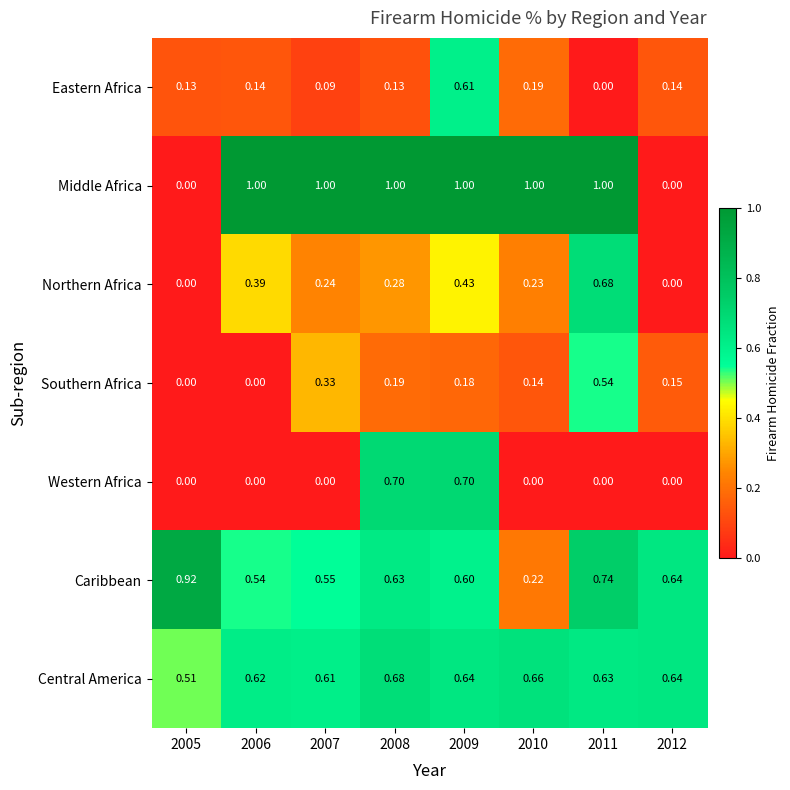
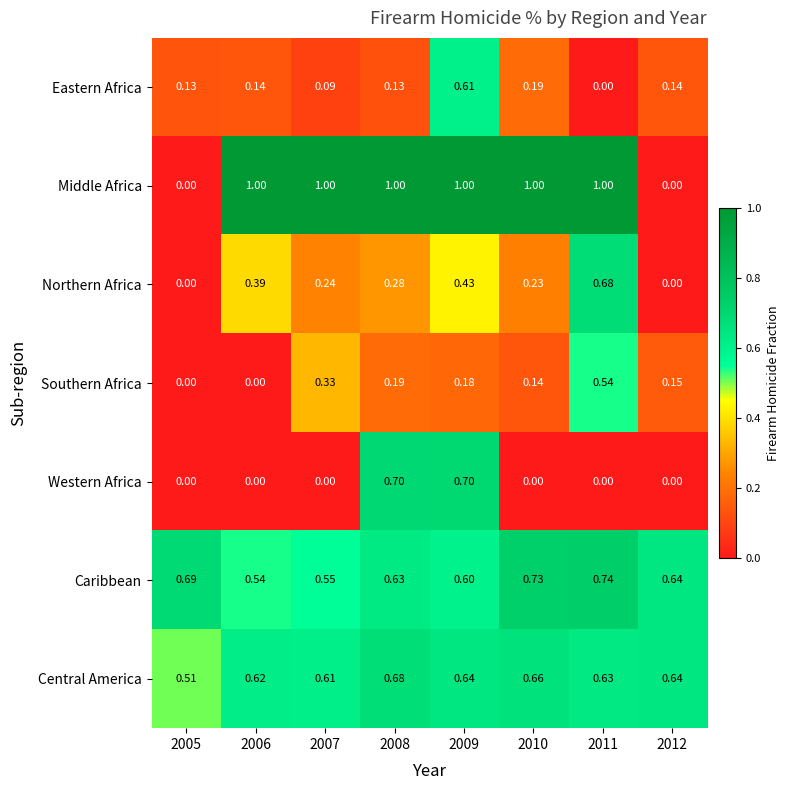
Caribbean, 2005: 0.92 -> 0.69
Caribbean, 2010: 0.22 -> 0.73
